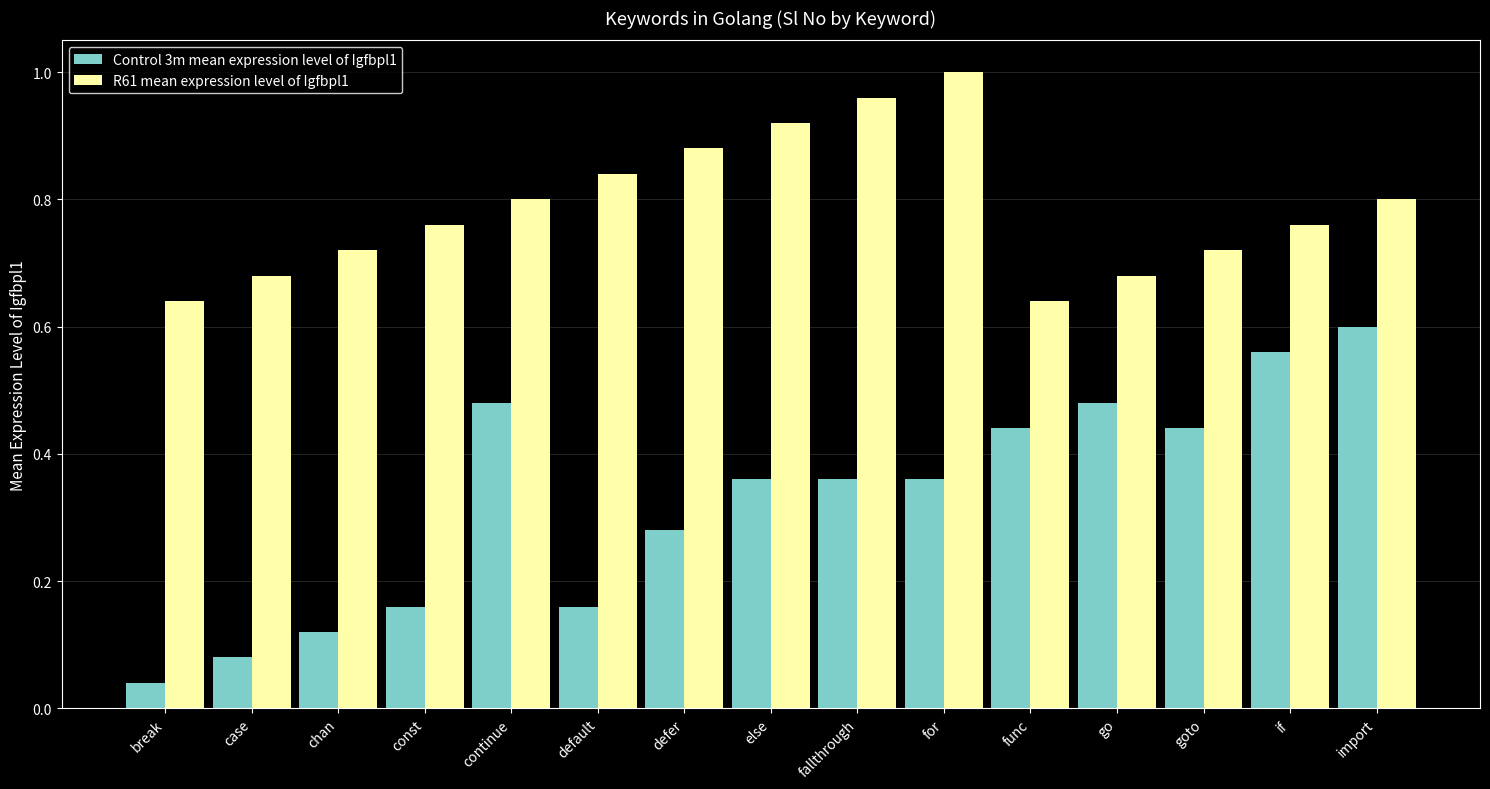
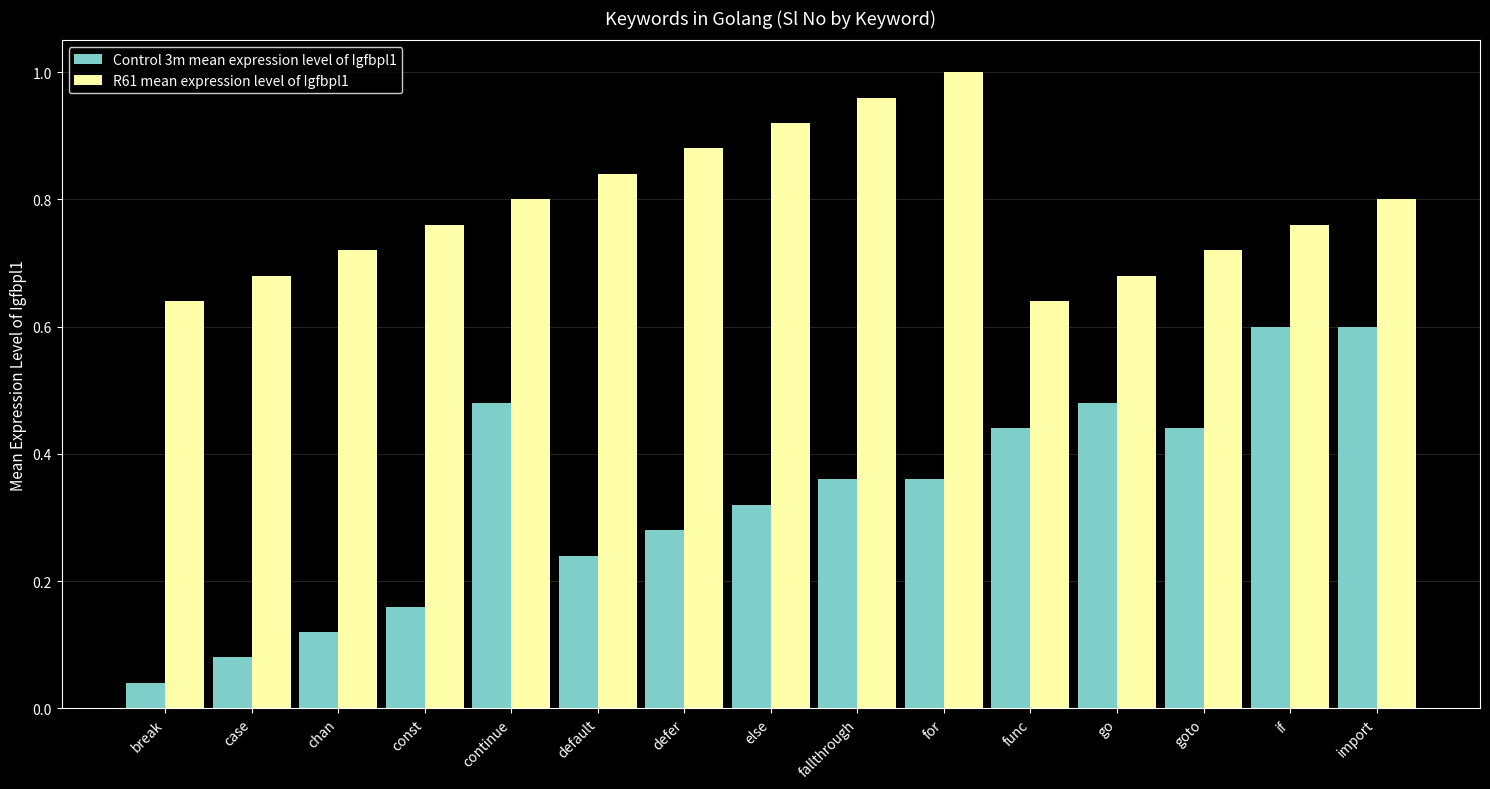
Control 3m mean expression level of Igfbpl1, default: 0.16 -> 0.24
Control 3m mean expression level of Igfbpl1, else: 0.36 -> 0.32
Control 3m mean expression level of Igfbpl1, if: 0.56 -> 0.60
